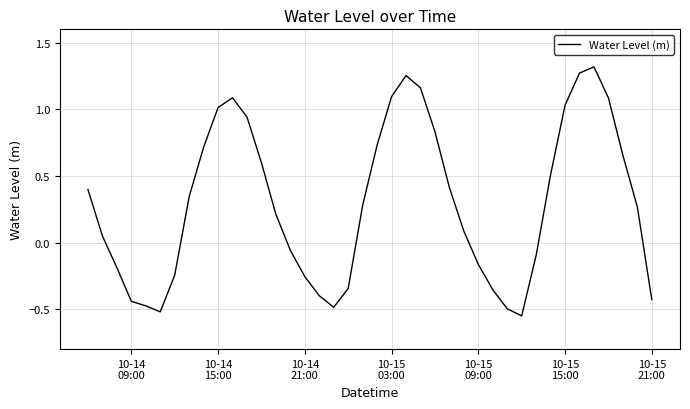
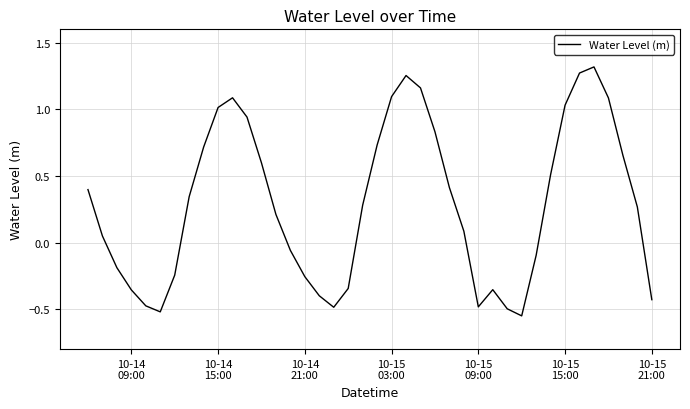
10-14 09:00: -0.44 -> -0.36
10-15 09:00: -0.16 -> -0.48
